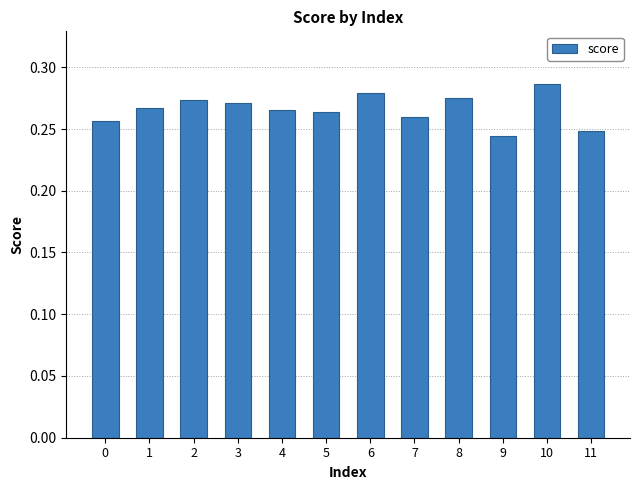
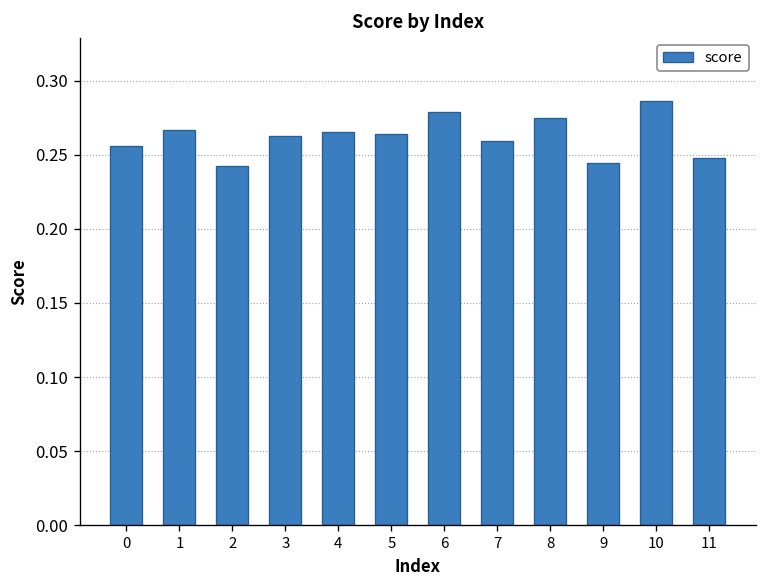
2: 0.273 -> 0.242
3: 0.271 -> 0.263
